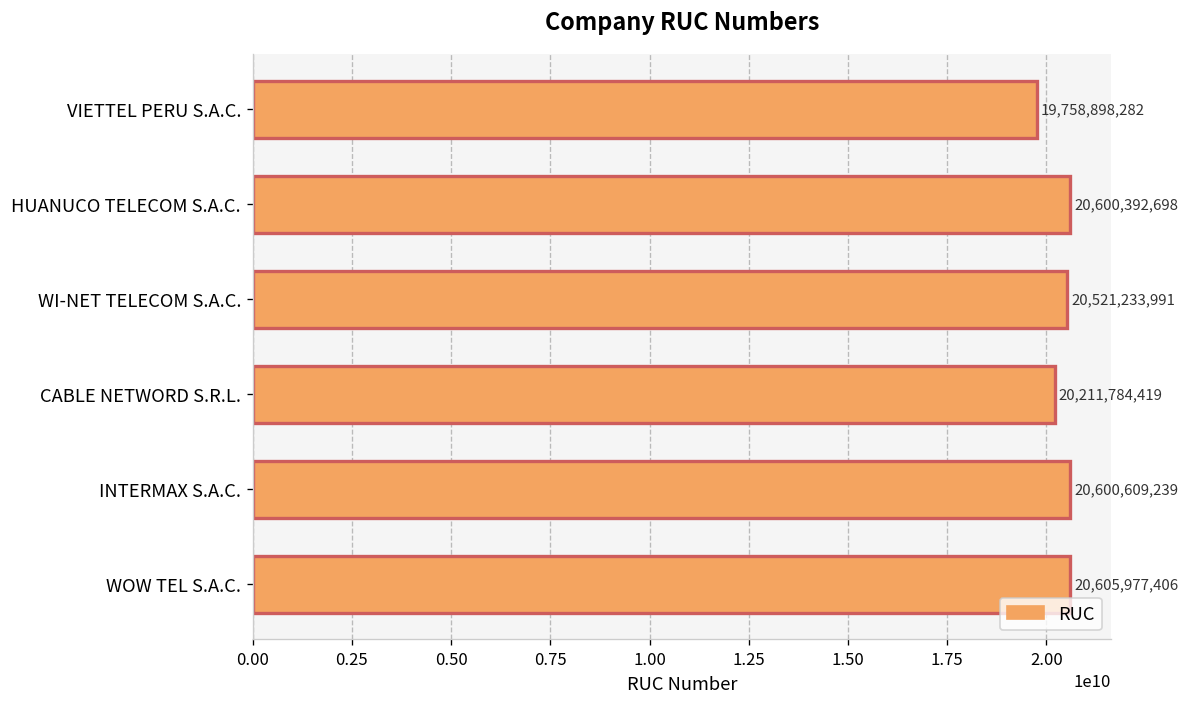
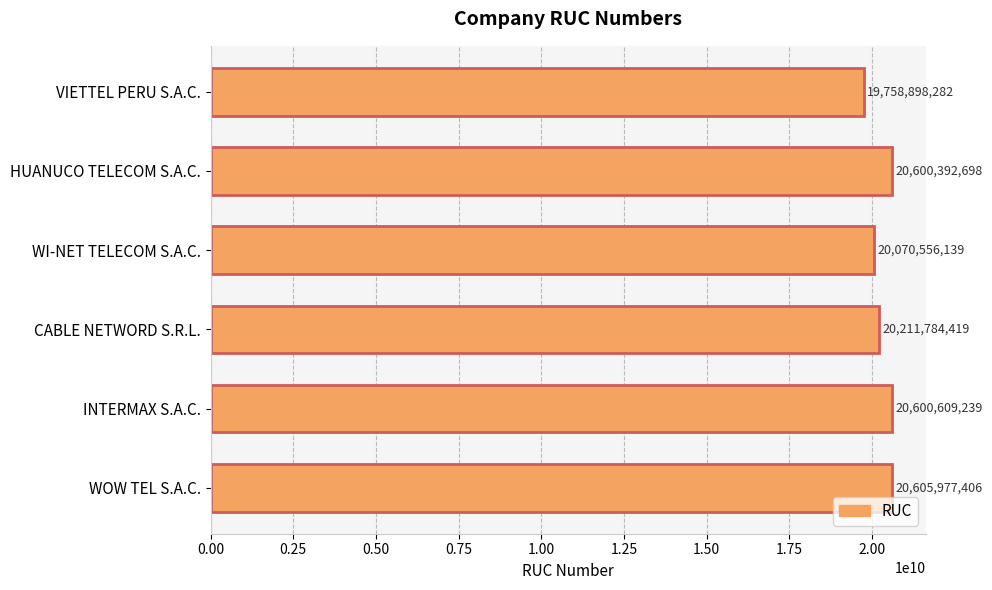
WI-NET TELECOM S.A.C.: 20,521,233,991 -> 20,070,556,139
